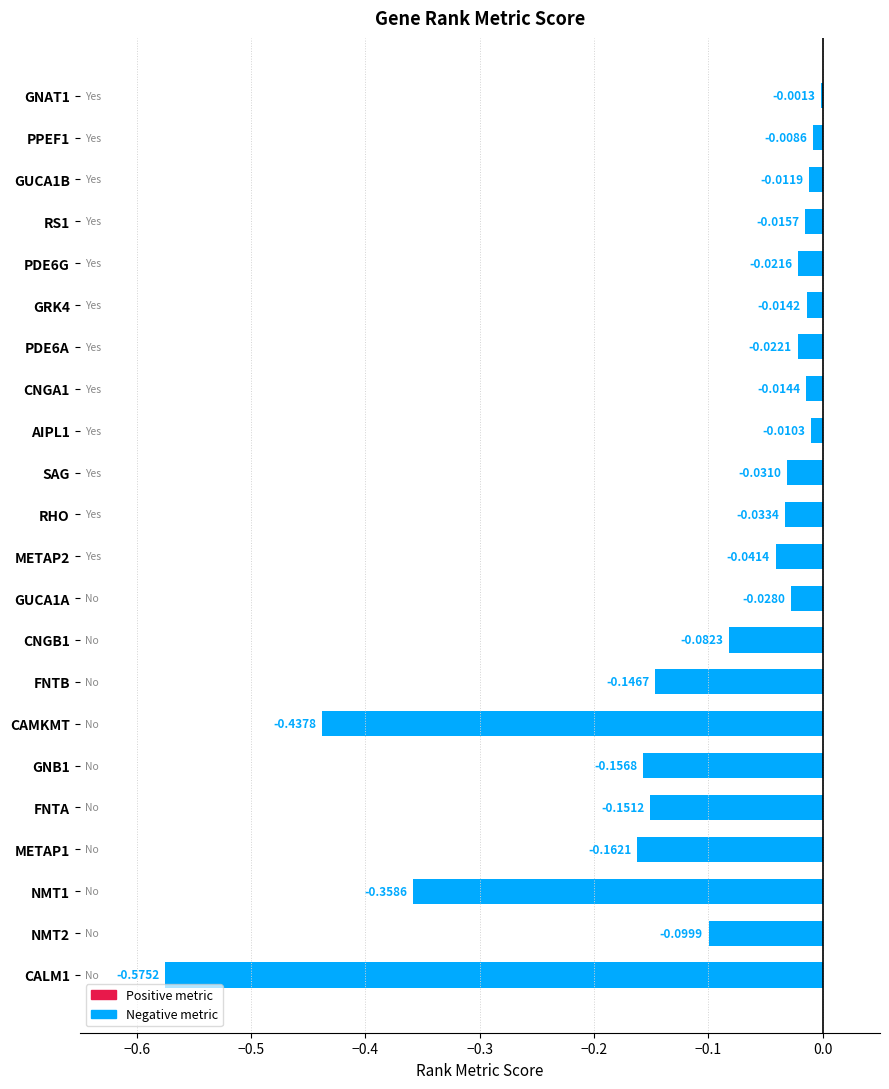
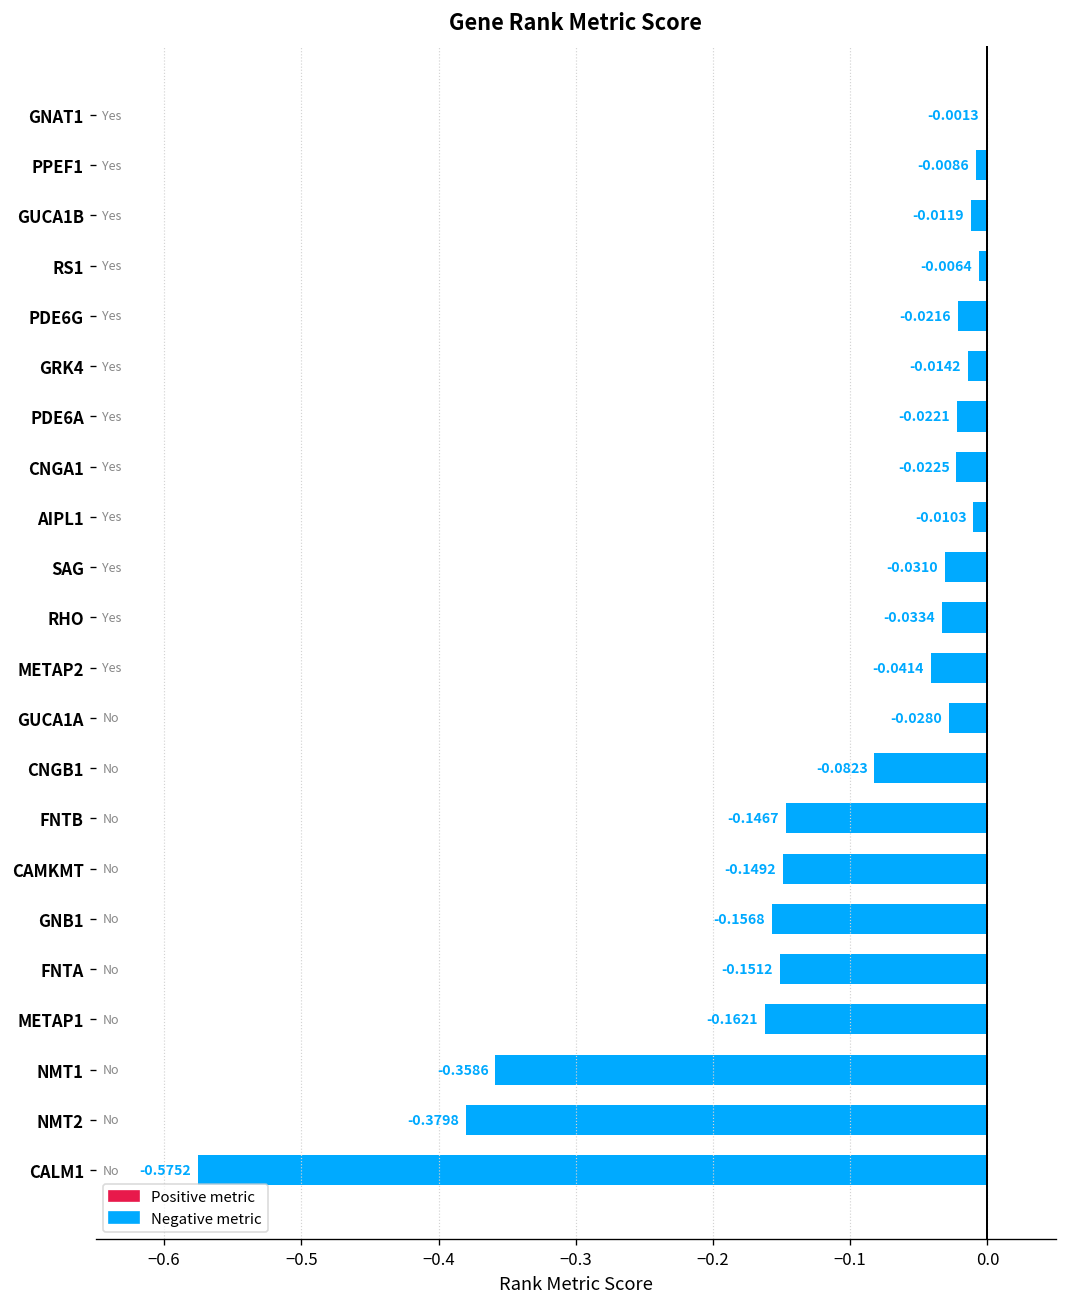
RS1: -0.0157 -> -0.0064
CNGA1: -0.0144 -> -0.0225
CAMKMT: -0.4378 -> -0.1492
NMT2: -0.0999 -> -0.3798
